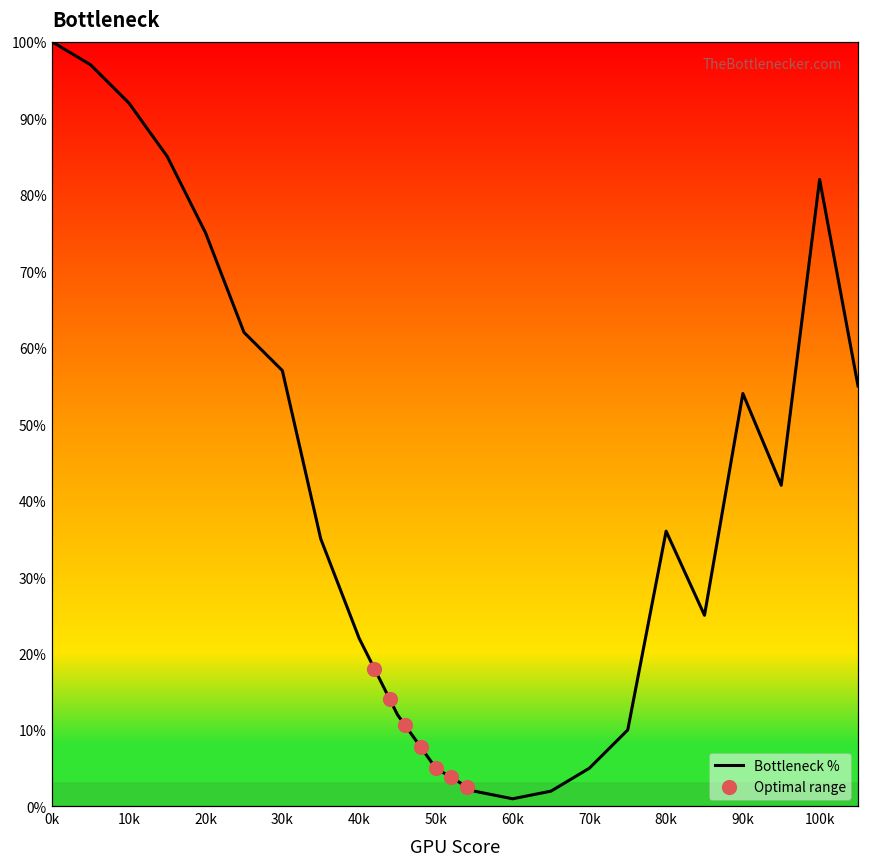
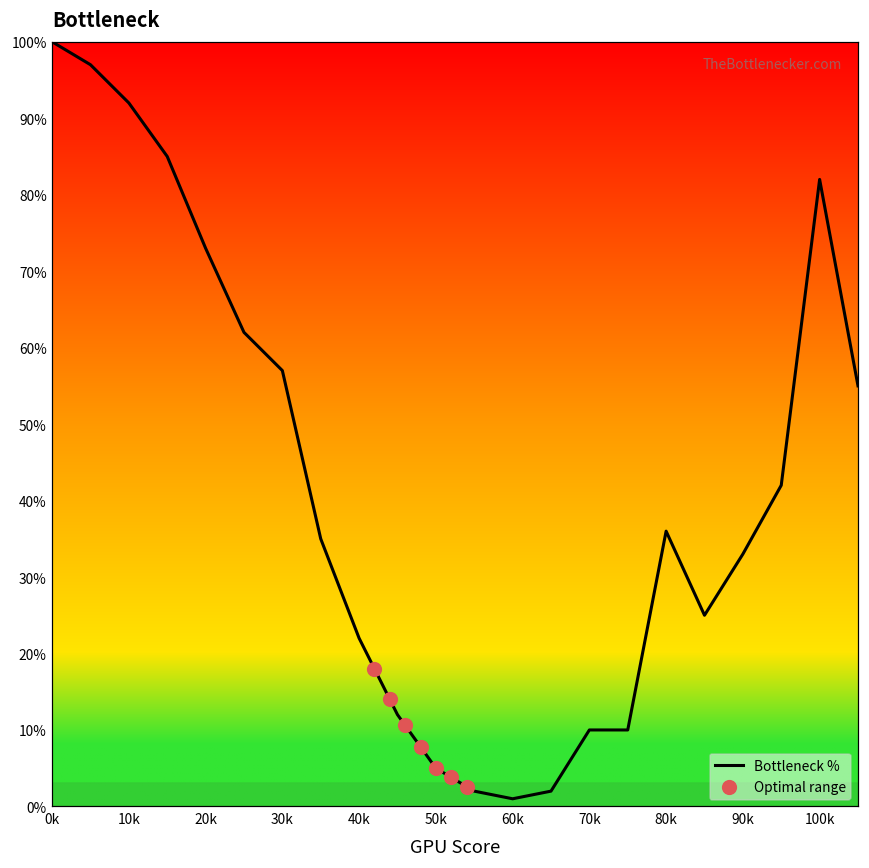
Bottleneck %, 20k: 75% -> 73%
Bottleneck %, 70k: 5% -> 10%
Bottleneck %, 90k: 54% -> 33%
